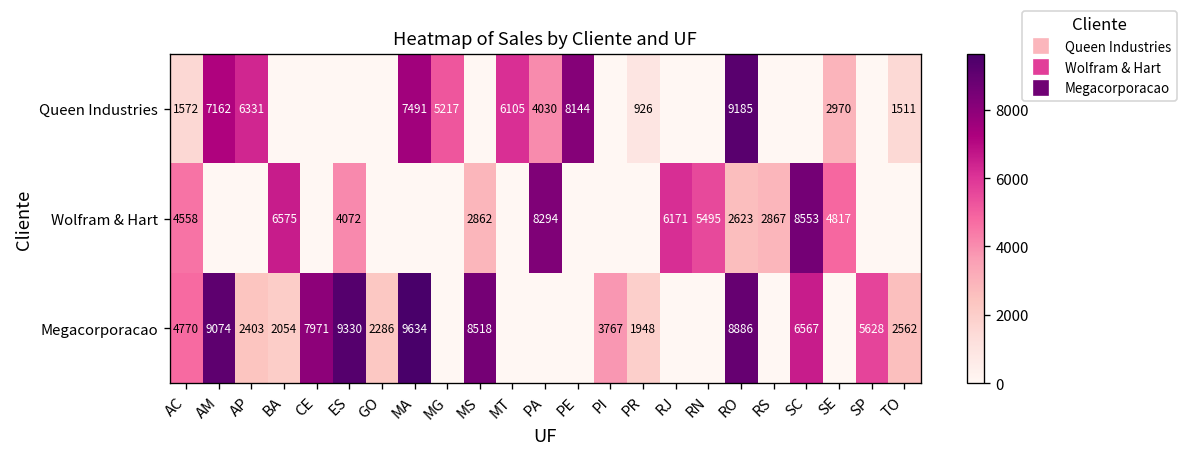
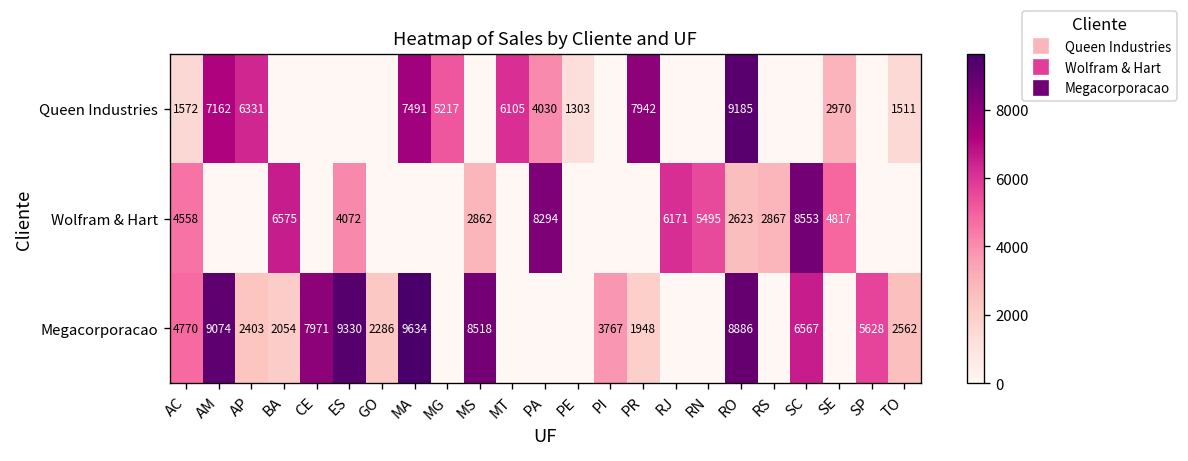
Queen Industries, PE: 8144 -> 1303
Queen Industries, PR: 926 -> 7942
